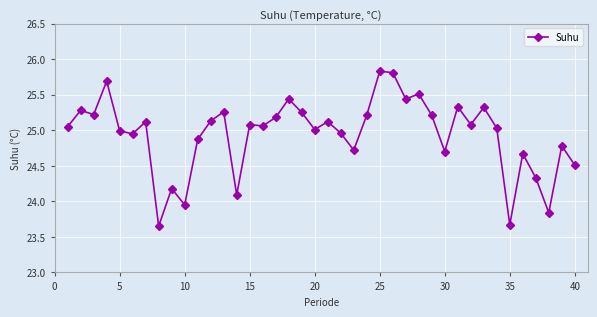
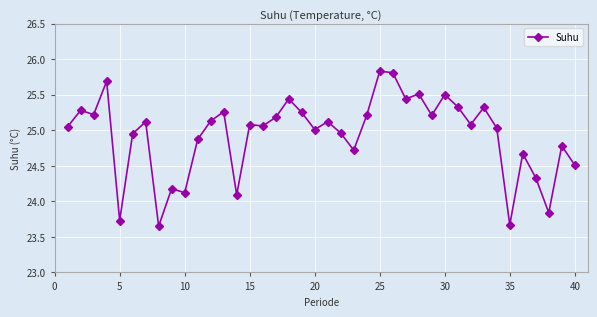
5: 25.0 -> 23.7
10: 24.0 -> 24.1
30: 24.7 -> 25.5
